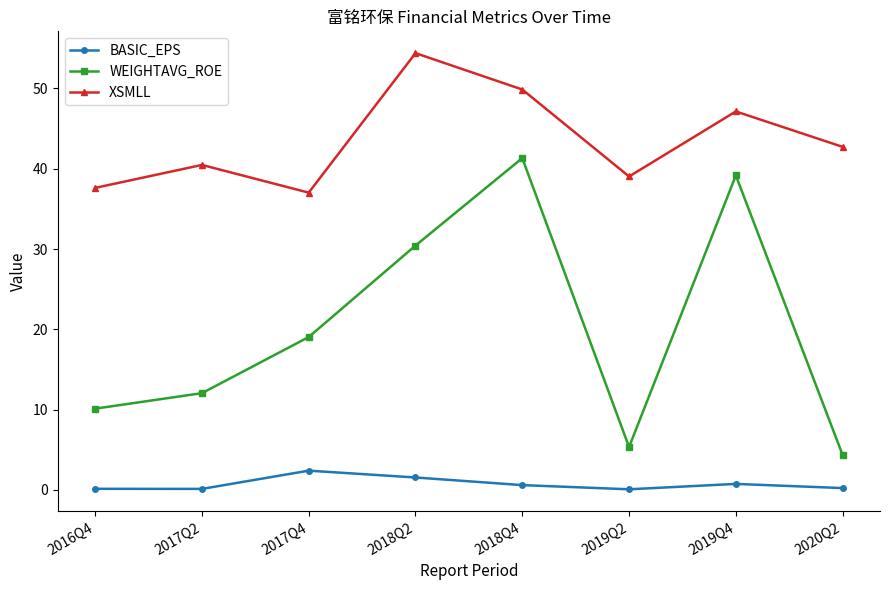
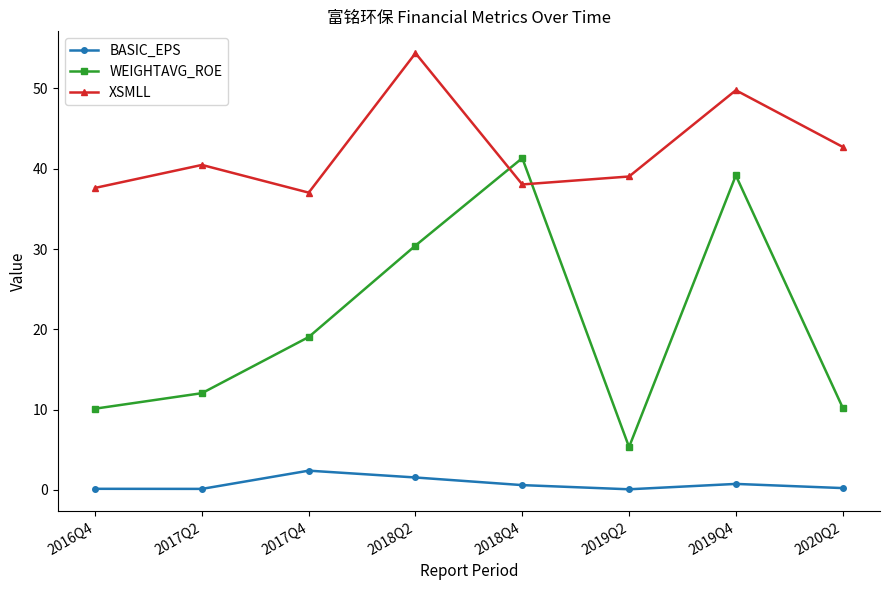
XSMLL, 2018Q4: 50 -> 38
XSMLL, 2019Q4: 47 -> 50
WEIGHTAVG_ROE, 2020Q2: 4 -> 10
